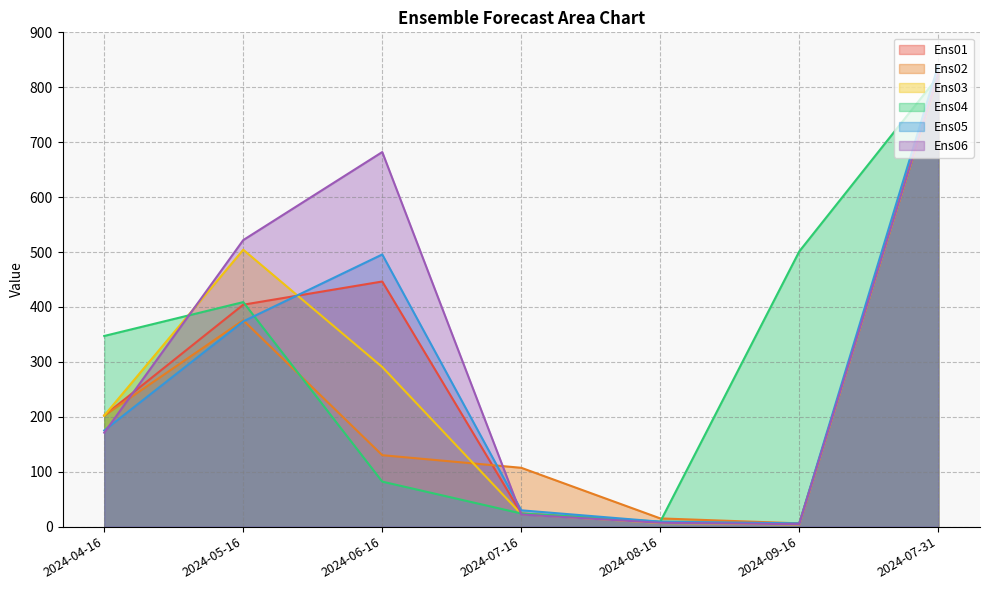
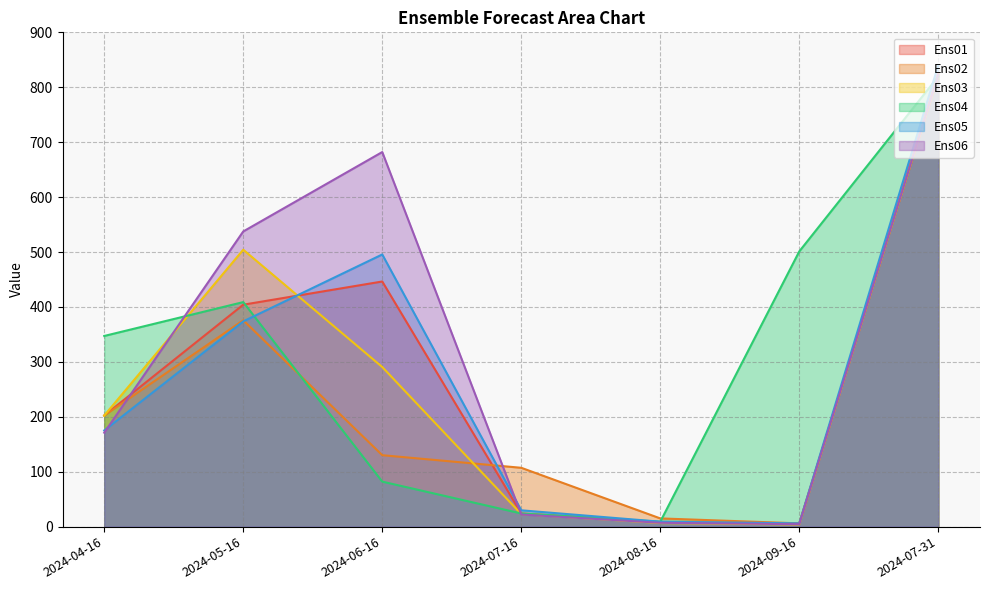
Ens06, 2024-05-16: 520 -> 540
